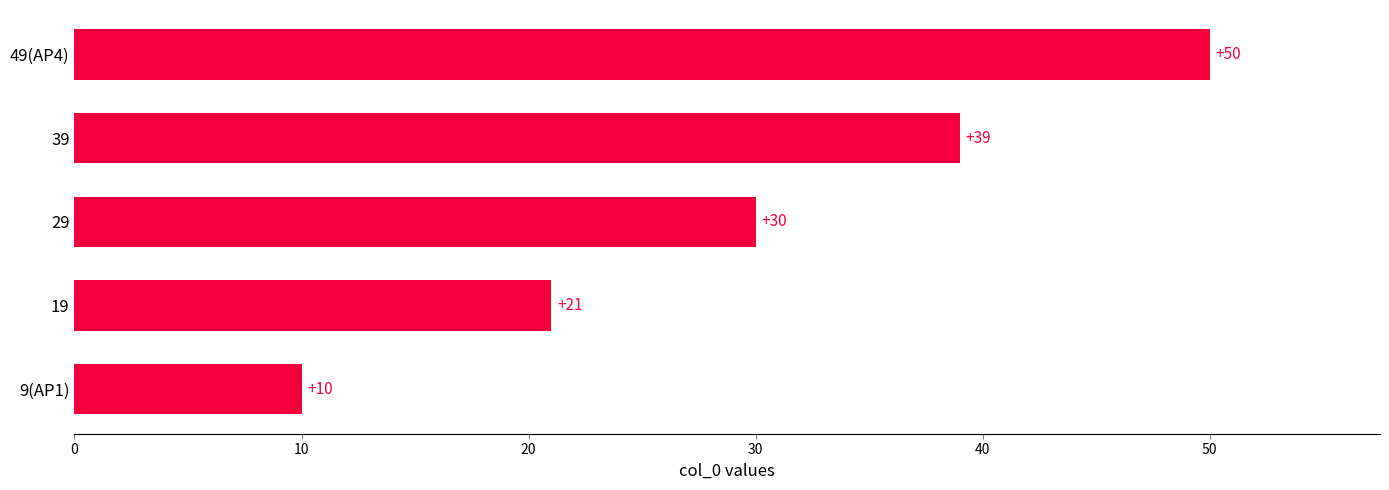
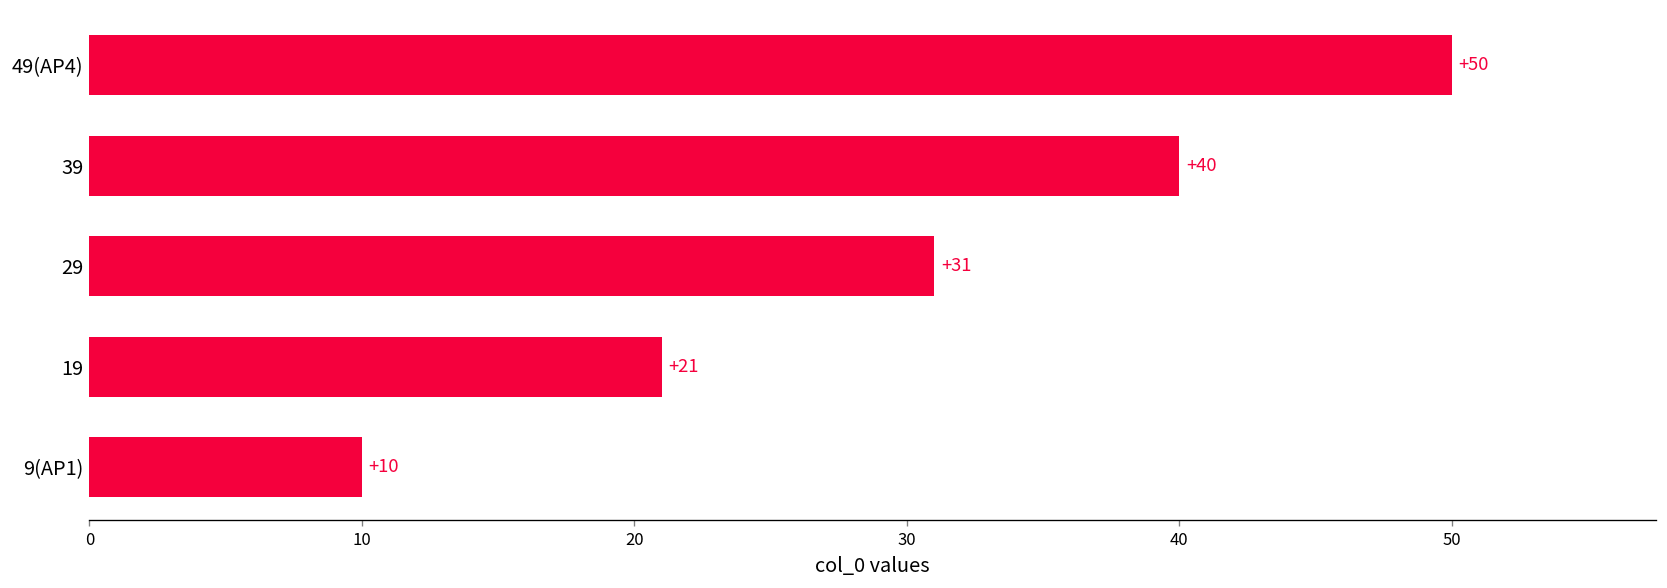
39: +39 -> +40
29: +30 -> +31
